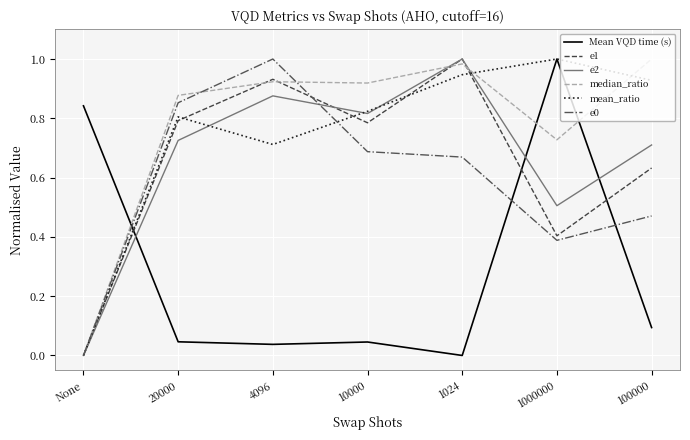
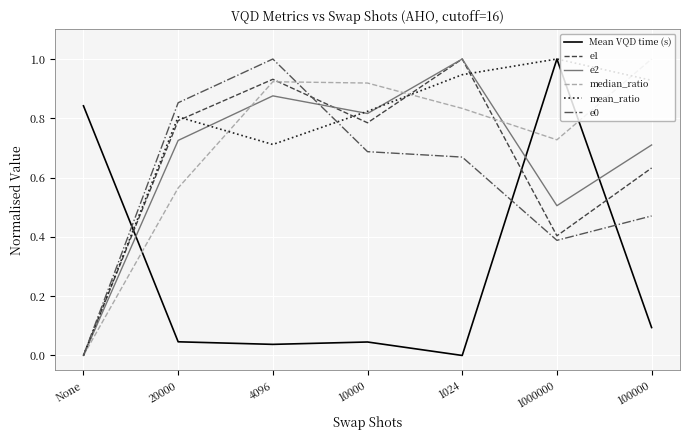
median_ratio, 20000: 0.88 -> 0.57
median_ratio, 1024: 0.98 -> 0.83
